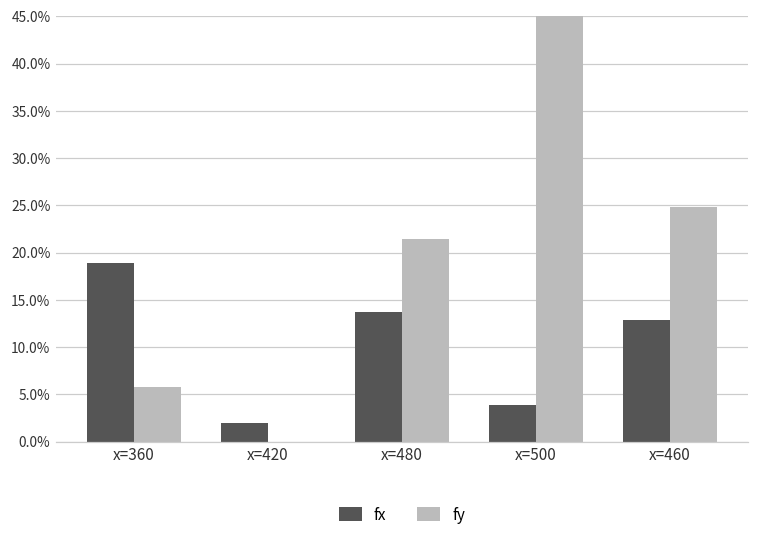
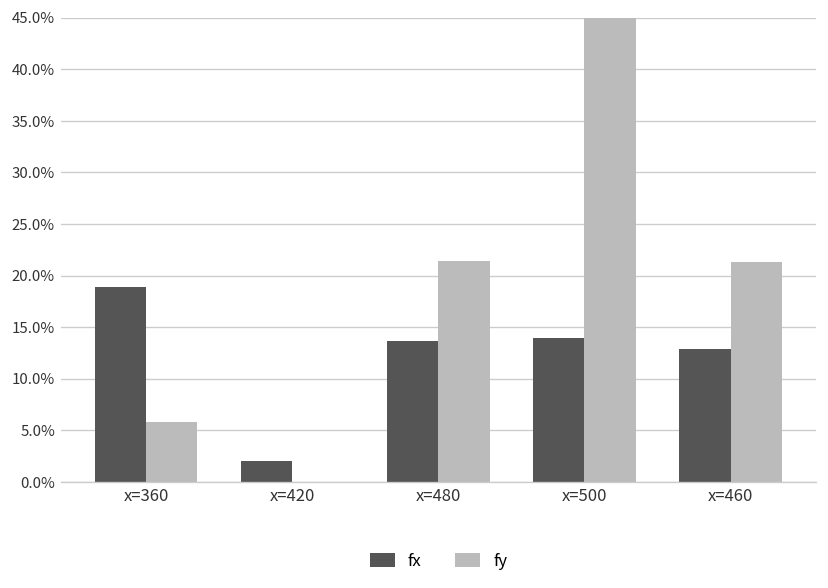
fx, x=500: 4% -> 14%
fy, x=460: 25% -> 21%
